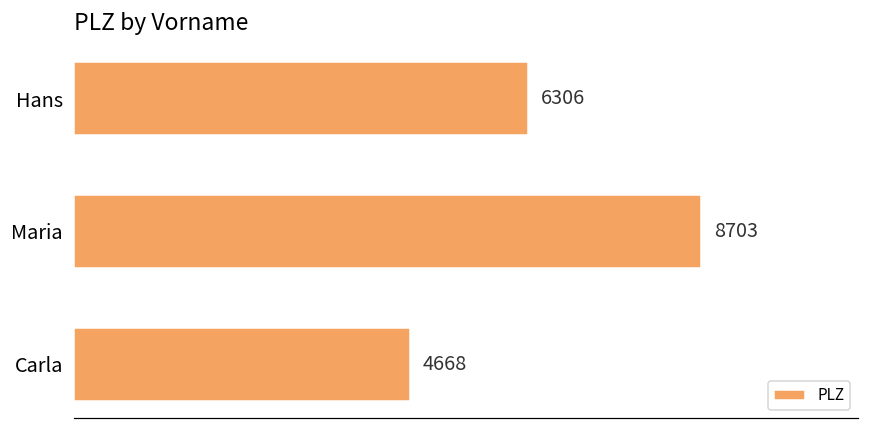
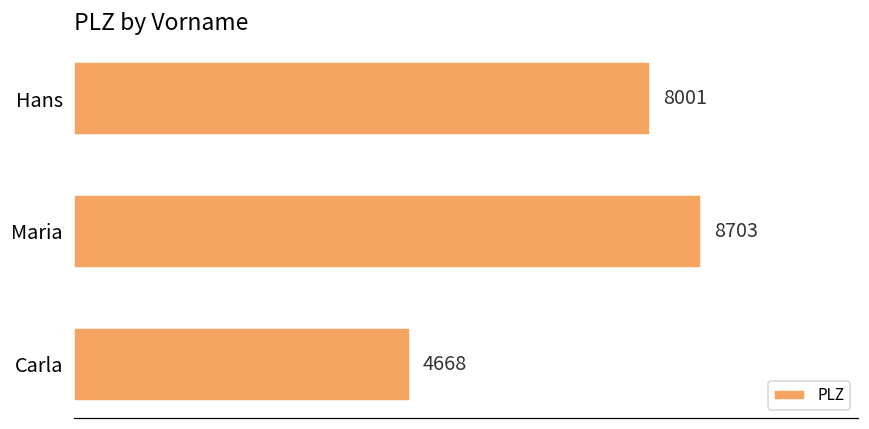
Hans: 6306 -> 8001
